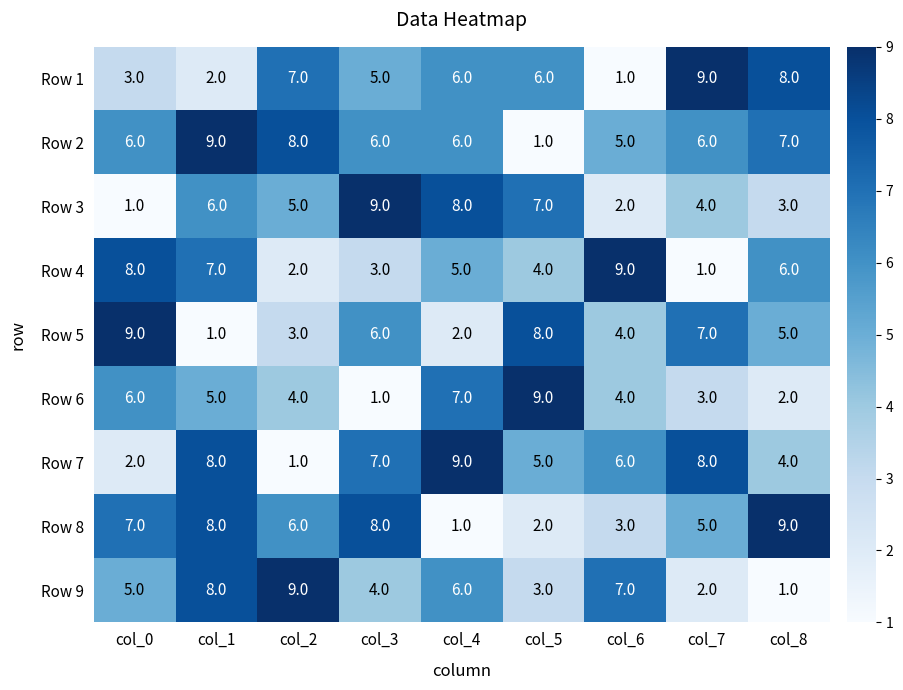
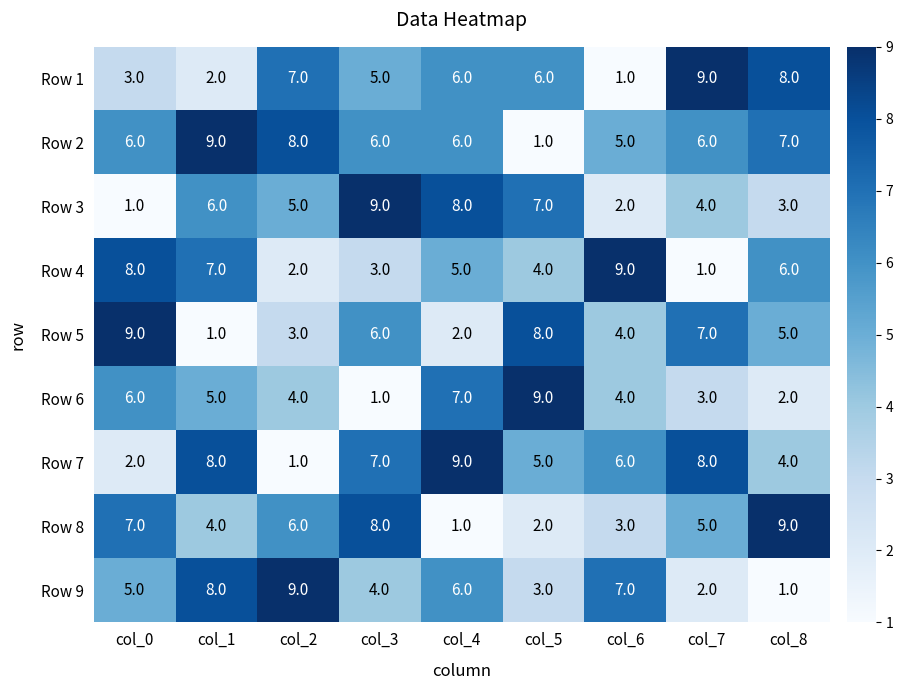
Row 8, col_1: 8.0 -> 4.0
